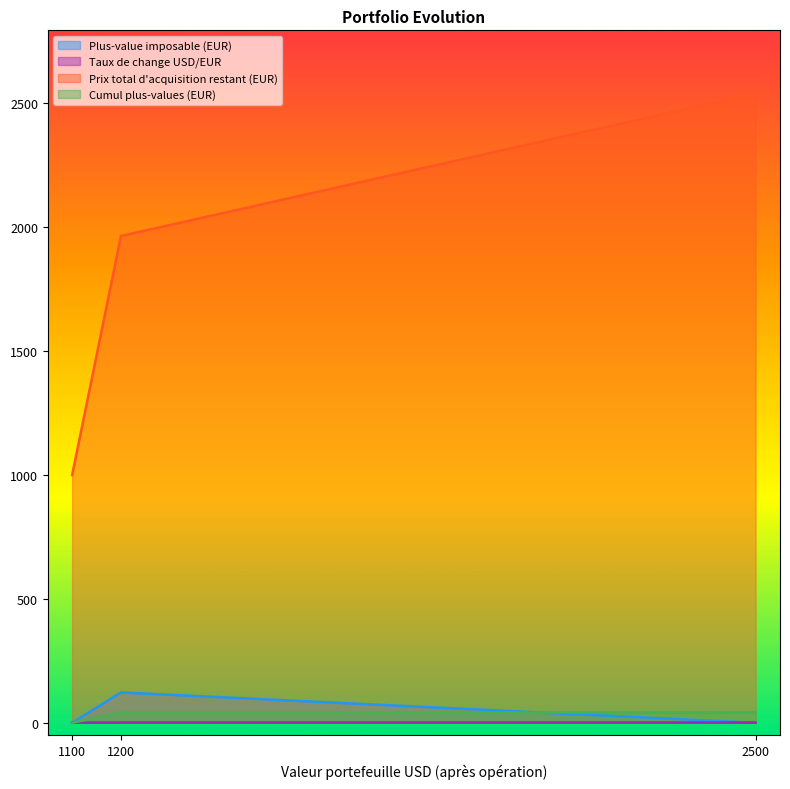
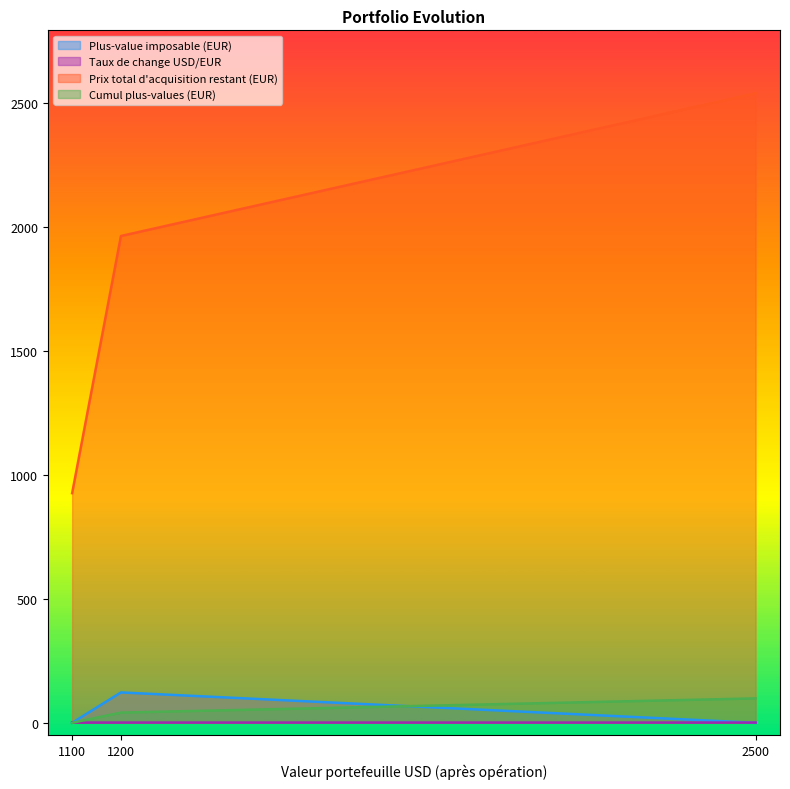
Prix total d'acquisition restant (EUR), 1100: 1000 -> 930
Cumul plus-values (EUR), 2500: 40 -> 100
